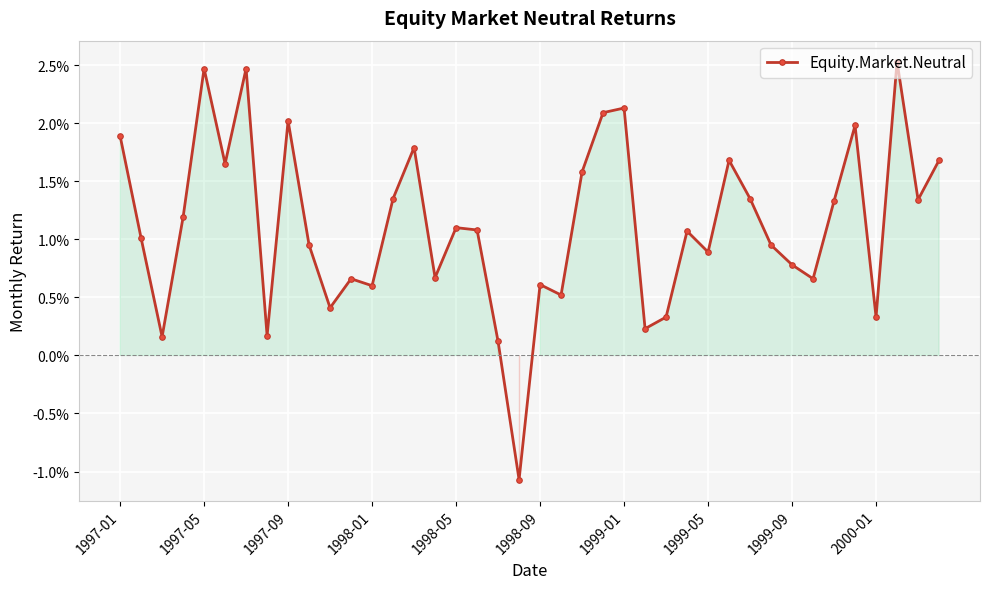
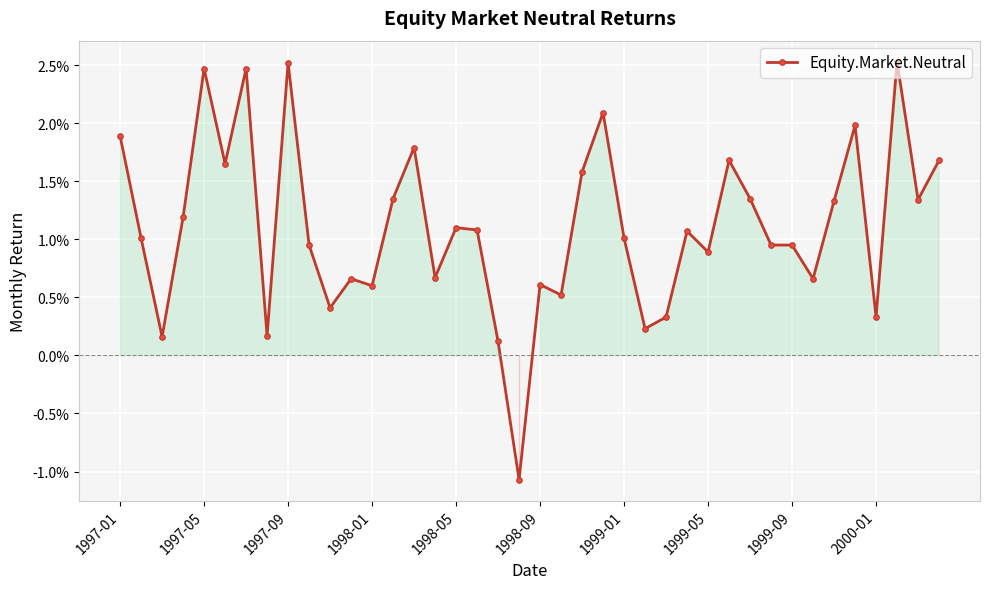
1997-09: 2.02% -> 2.52%
1999-01: 2.13% -> 1.01%
1999-09: 0.78% -> 0.95%
